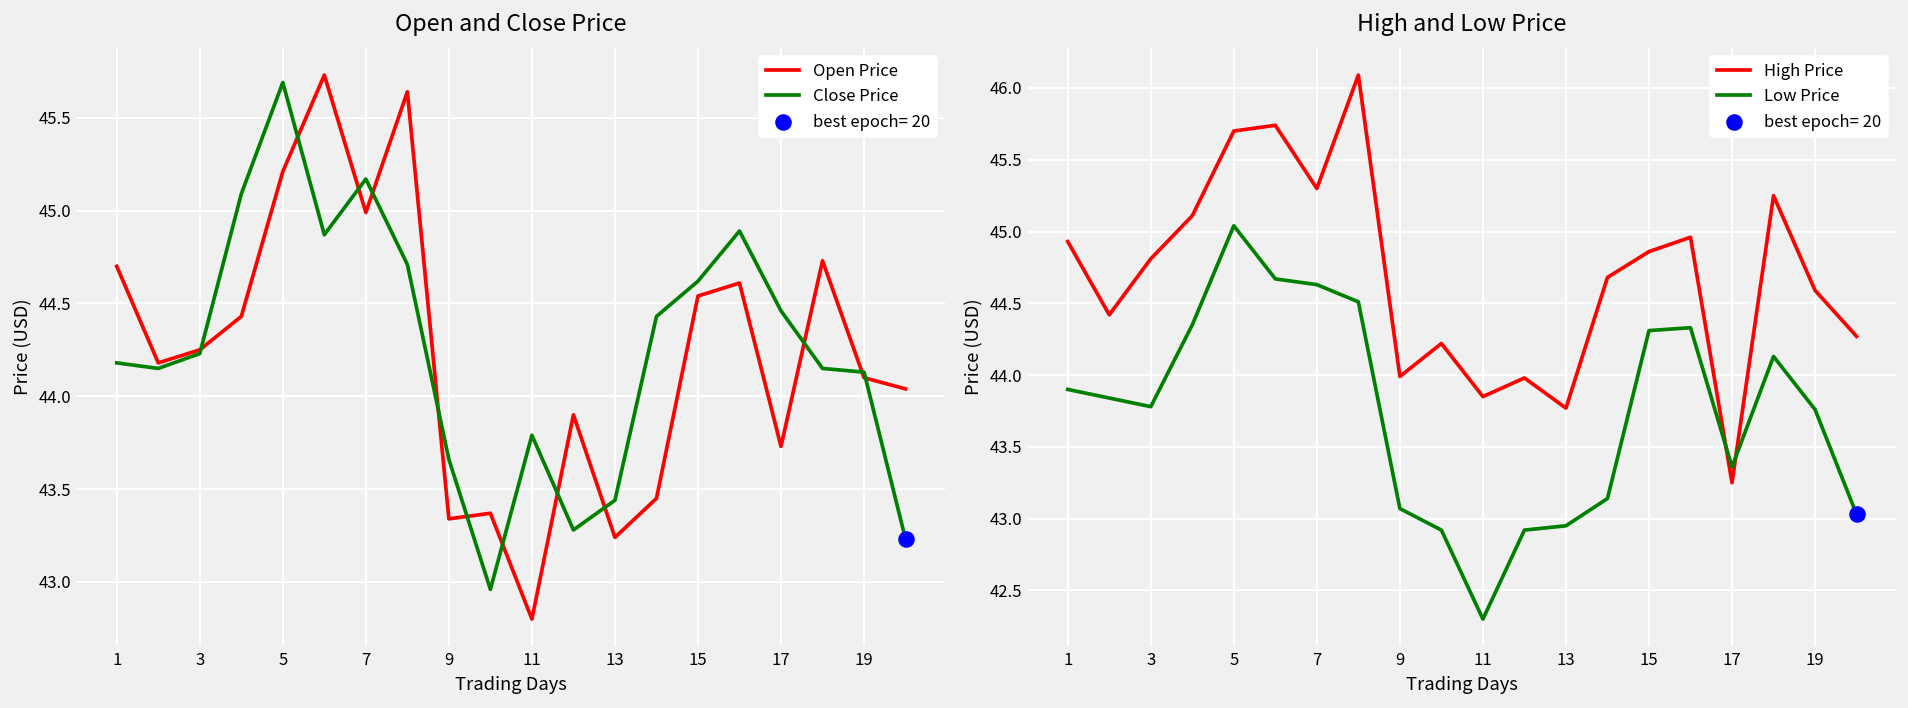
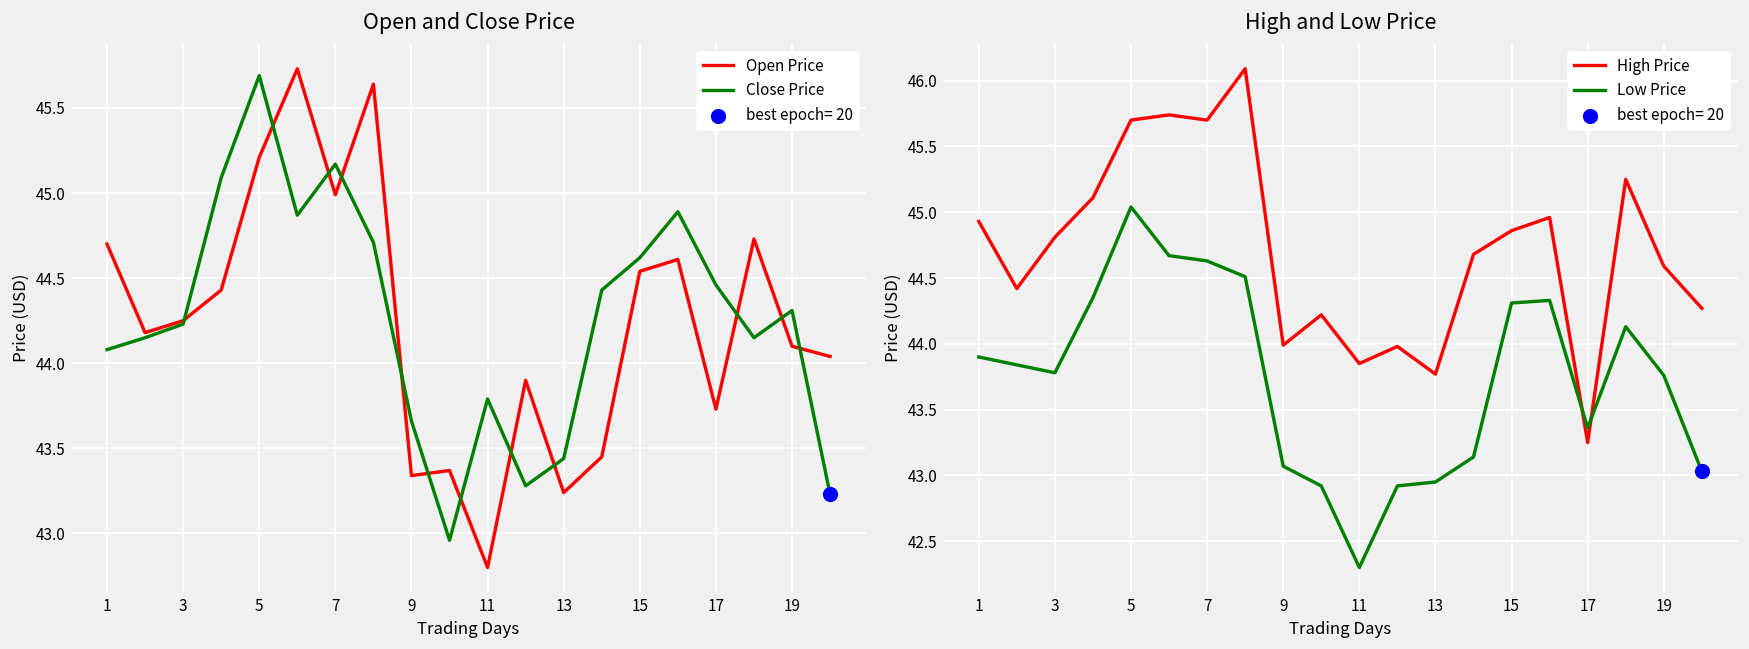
Open and Close Price, Close Price, 1: 44.18 -> 44.08
Open and Close Price, Close Price, 19: 44.13 -> 44.31
High and Low Price, High Price, 7: 45.3 -> 45.7
